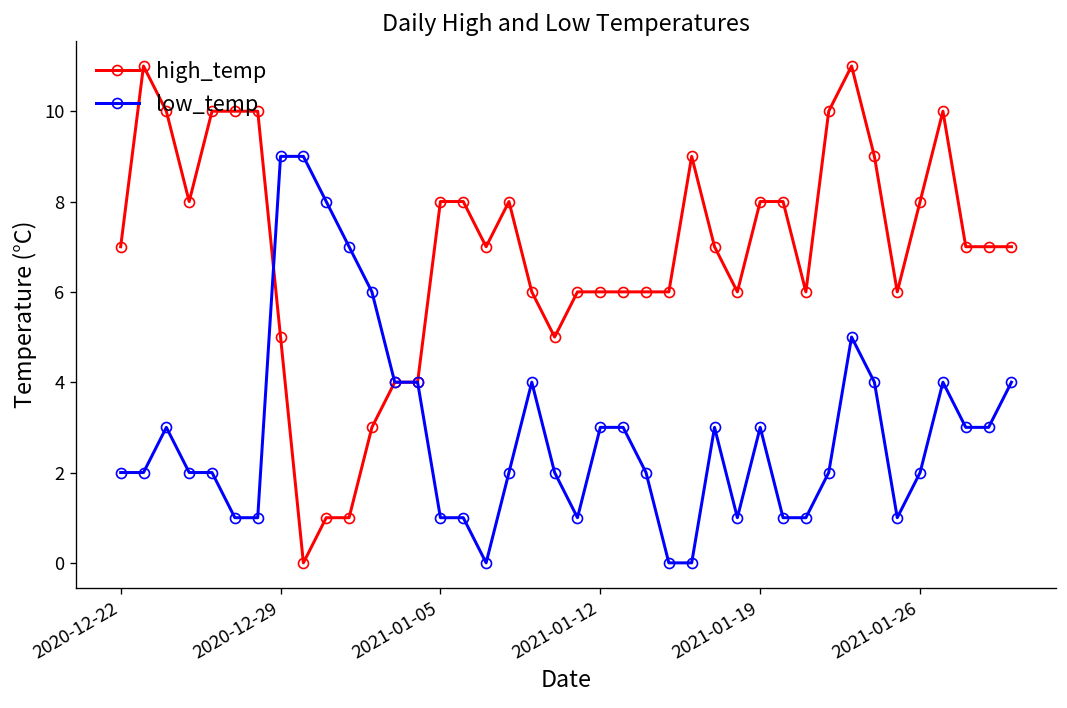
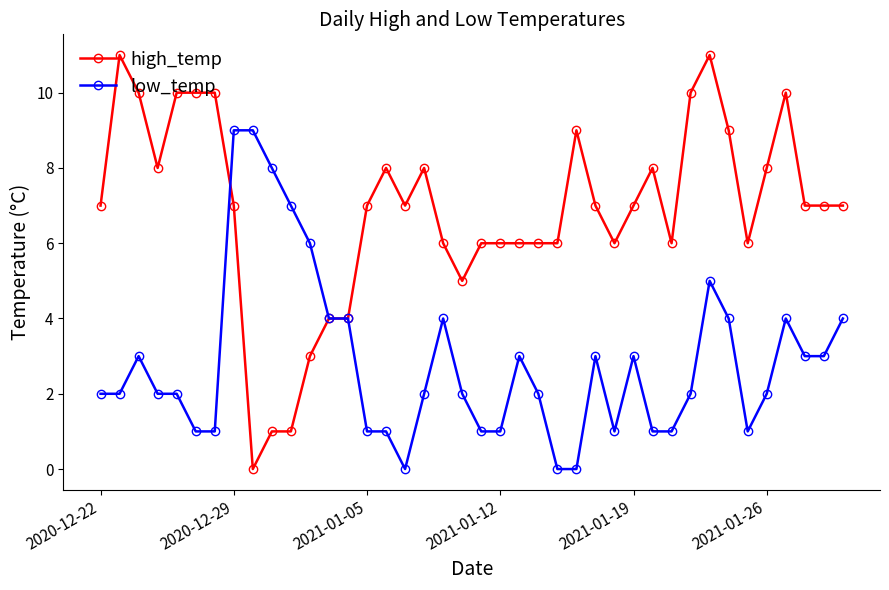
high_temp, 2020-12-29: 5 -> 7
high_temp, 2021-01-05: 8 -> 7
low_temp, 2021-01-12: 3 -> 1
high_temp, 2021-01-19: 8 -> 7
